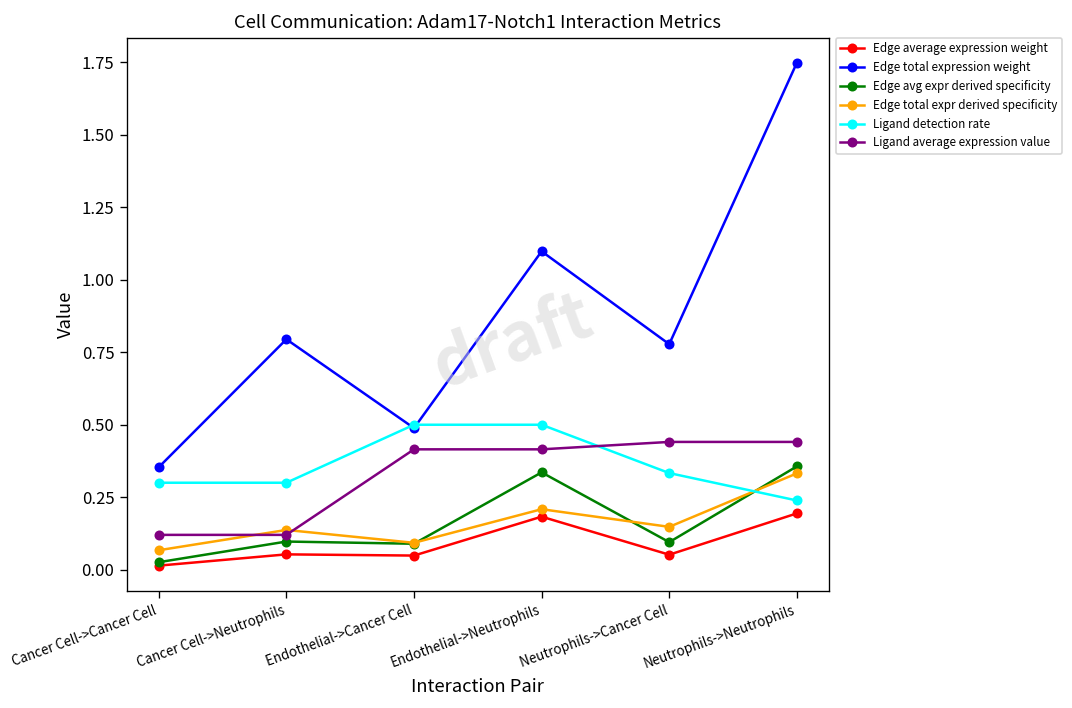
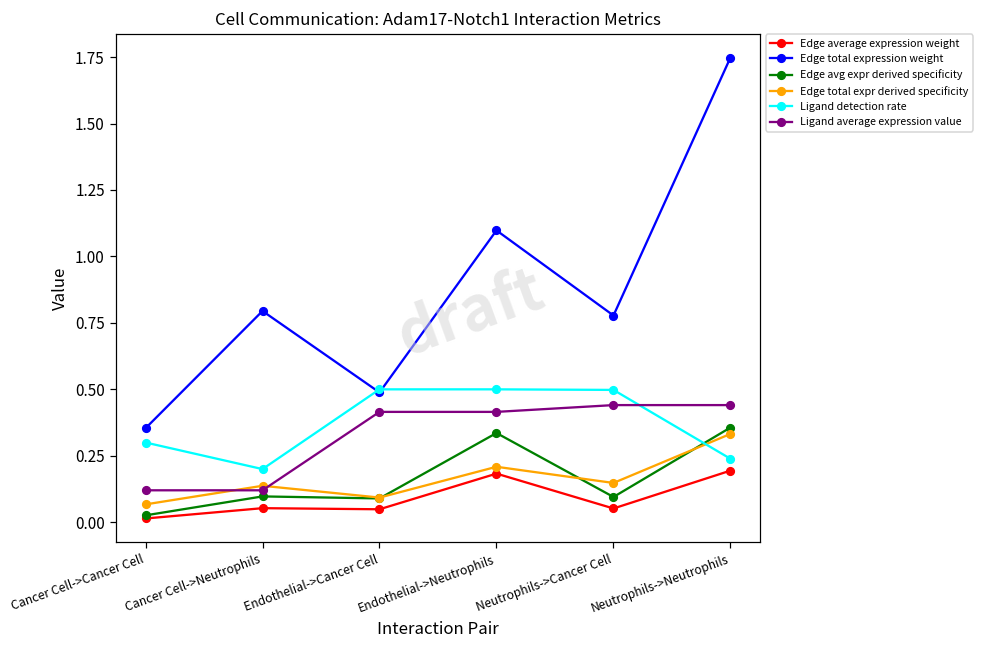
Ligand detection rate, Cancer Cell->Neutrophils: 0.3 -> 0.2
Ligand detection rate, Neutrophils->Cancer Cell: 0.33 -> 0.50
